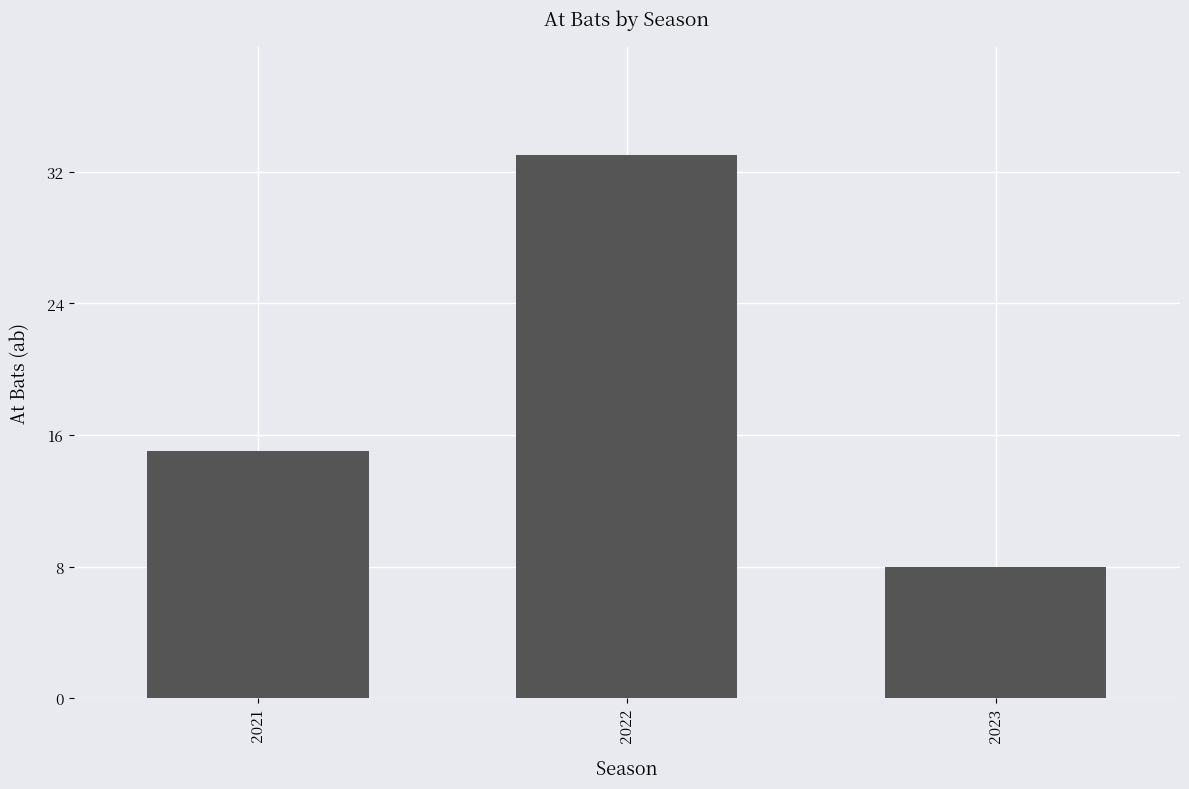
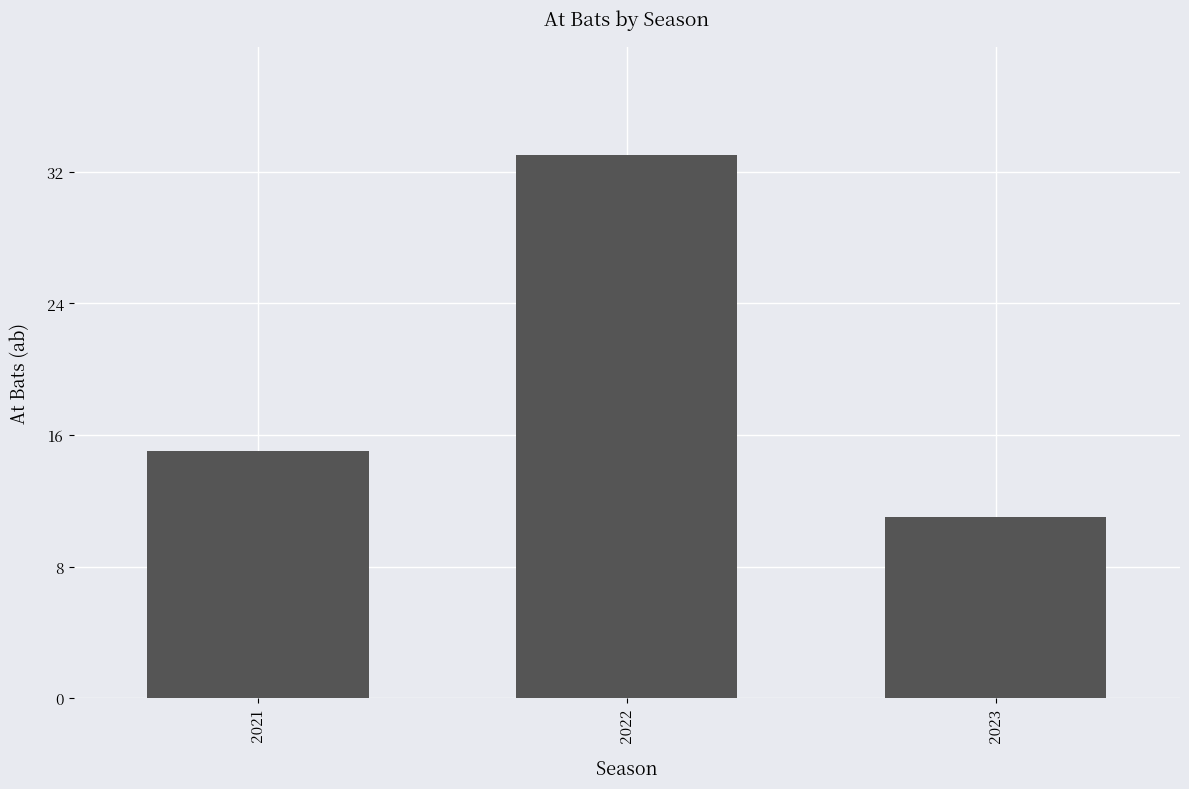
2023: 8 -> 11
